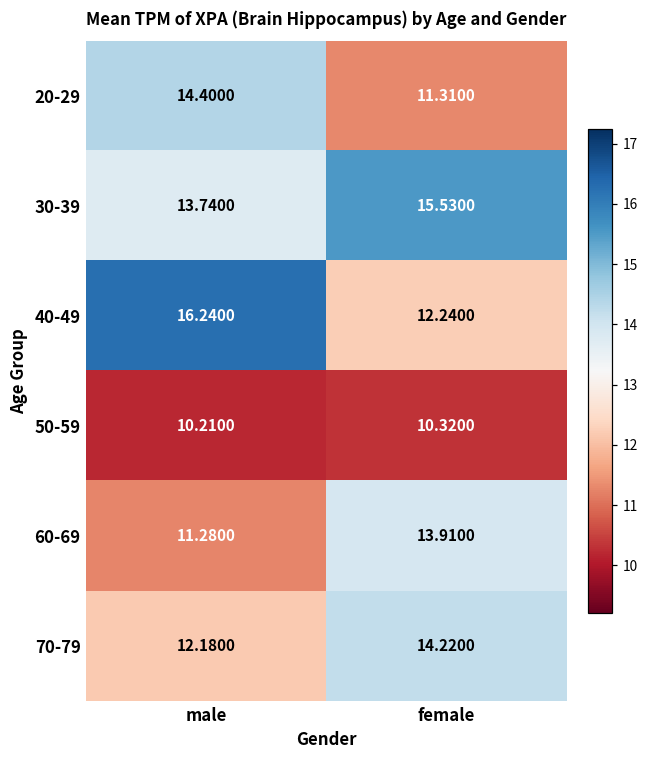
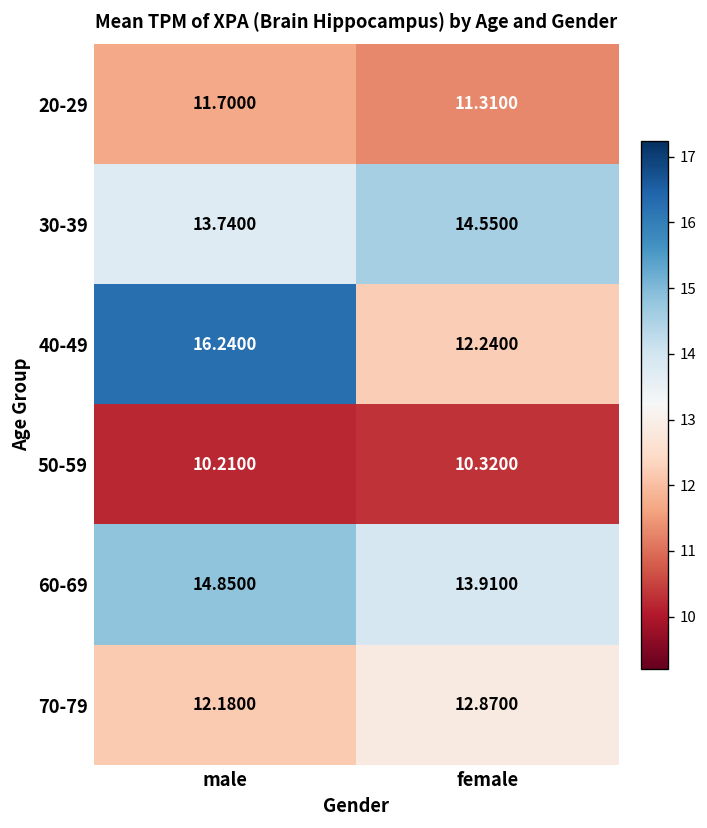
20-29, male: 14.4000 -> 11.7000
30-39, female: 15.5300 -> 14.5500
60-69, male: 11.2800 -> 14.8500
70-79, female: 14.2200 -> 12.8700
